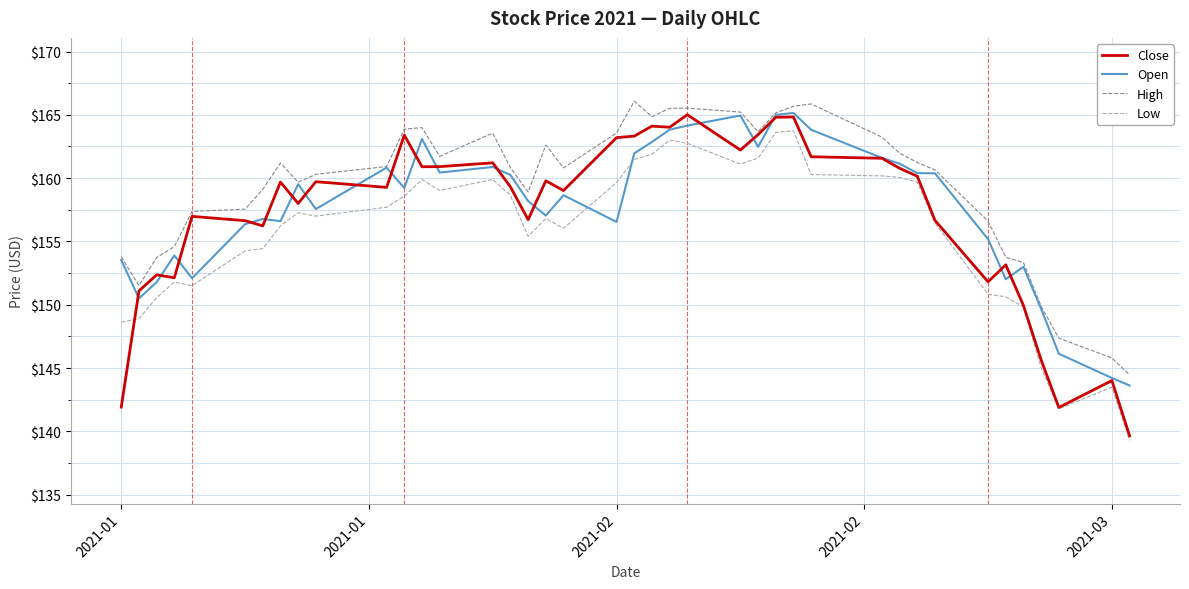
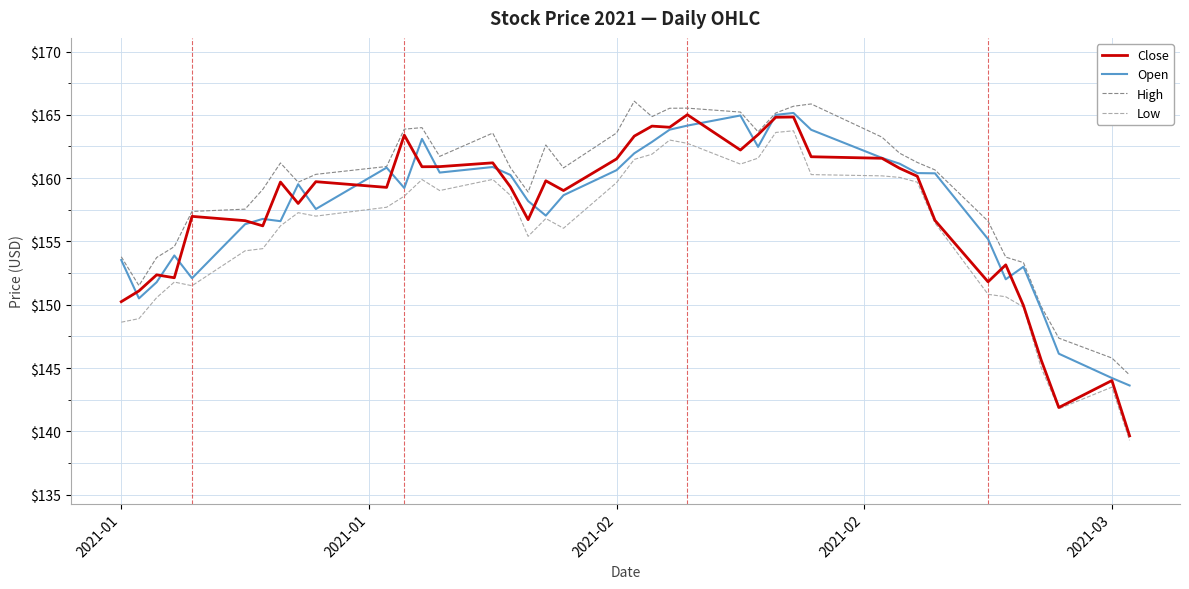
Close, 2021-01: $141.9 -> $150.2
Close, 2021-02: $163.2 -> $161.5
Open, 2021-02: $156.5 -> $160.6
